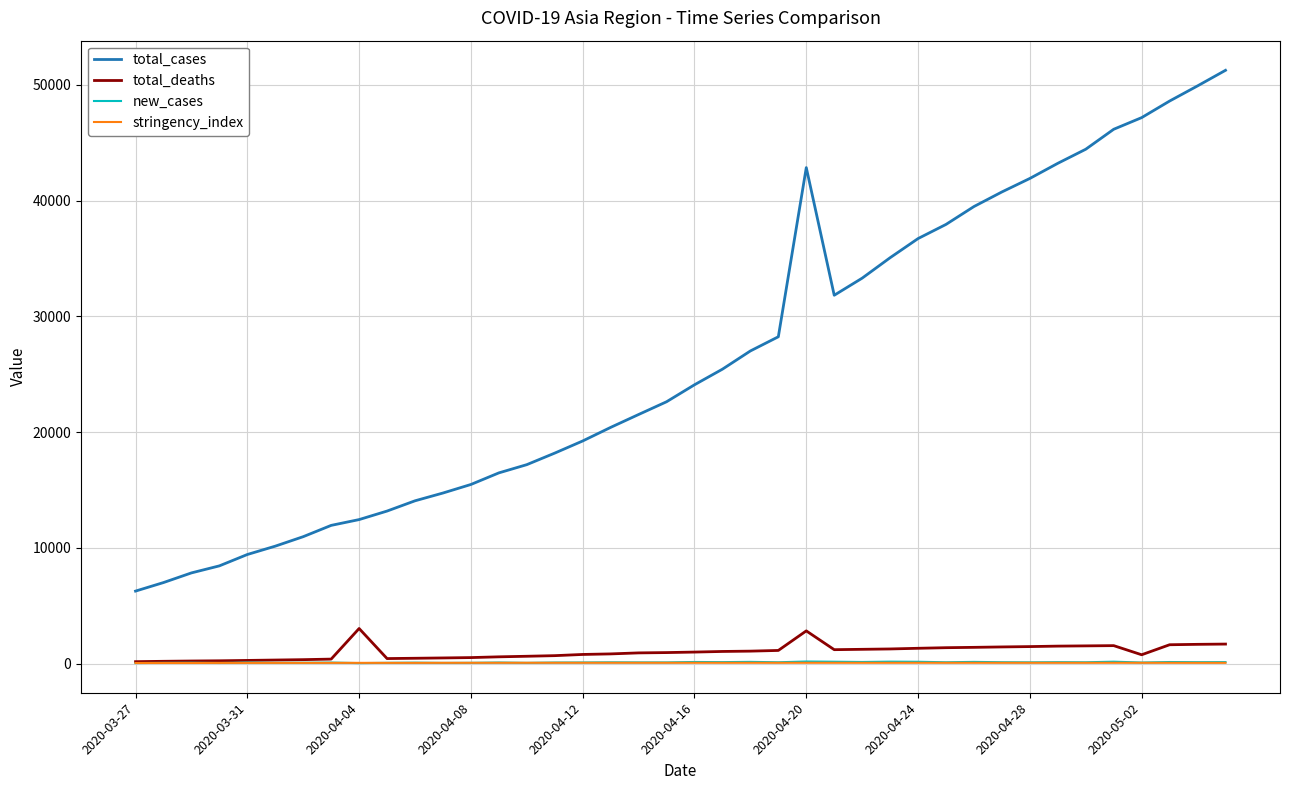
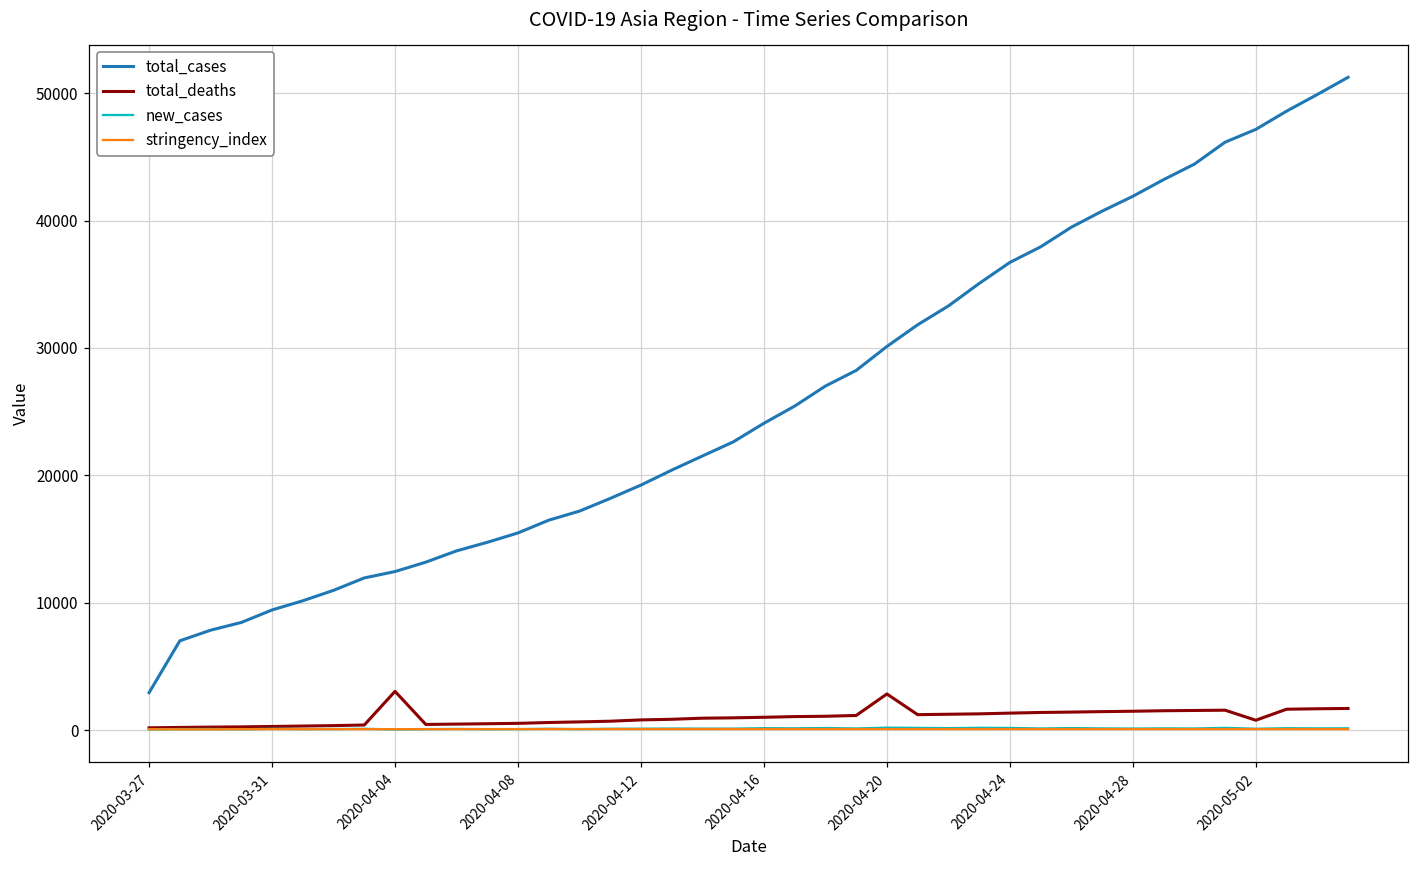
total_cases, 2020-03-27: 6300 -> 2900
total_cases, 2020-04-20: 42800 -> 30100
